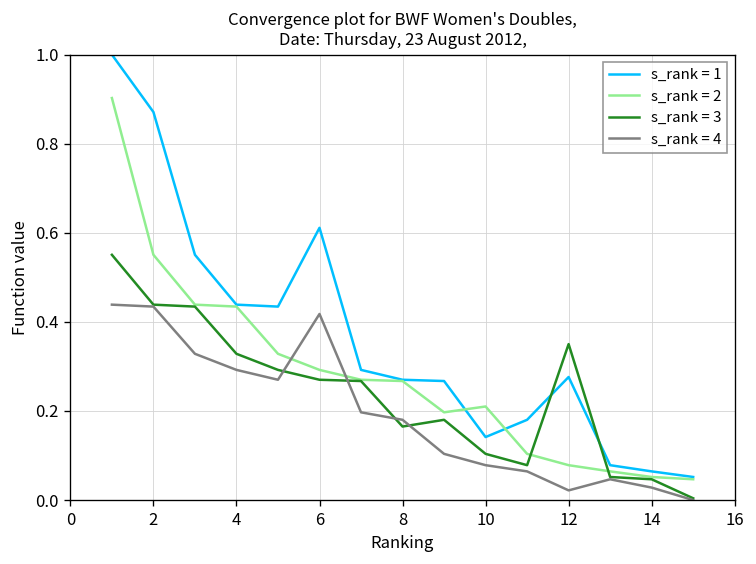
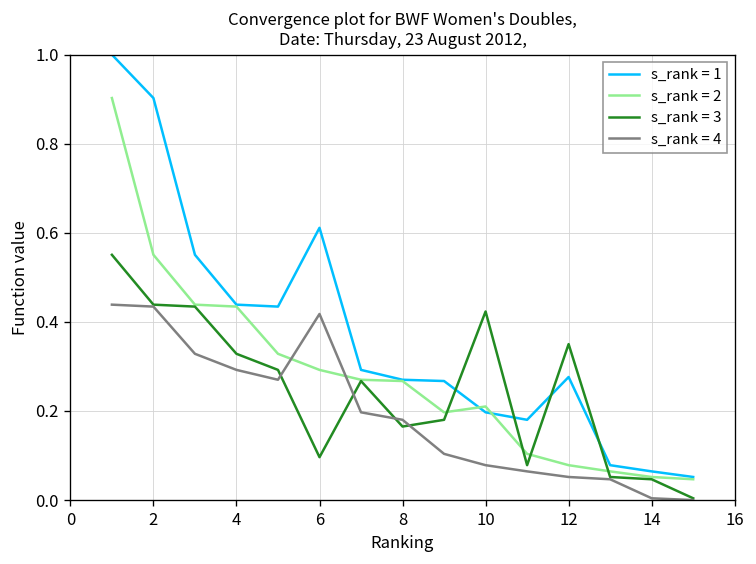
s_rank = 1, 2: 0.87 -> 0.90
s_rank = 3, 6: 0.27 -> 0.10
s_rank = 1, 10: 0.14 -> 0.20
s_rank = 3, 10: 0.10 -> 0.42
s_rank = 4, 12: 0.02 -> 0.05
s_rank = 4, 14: 0.03 -> 0.00
